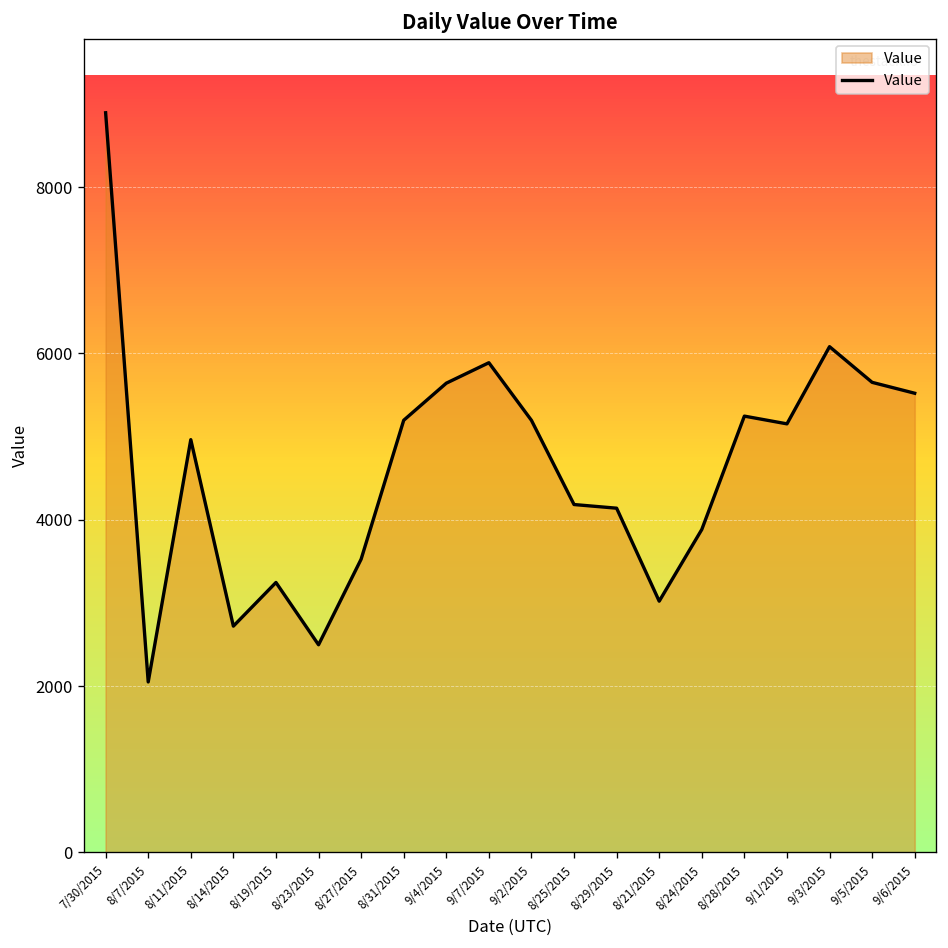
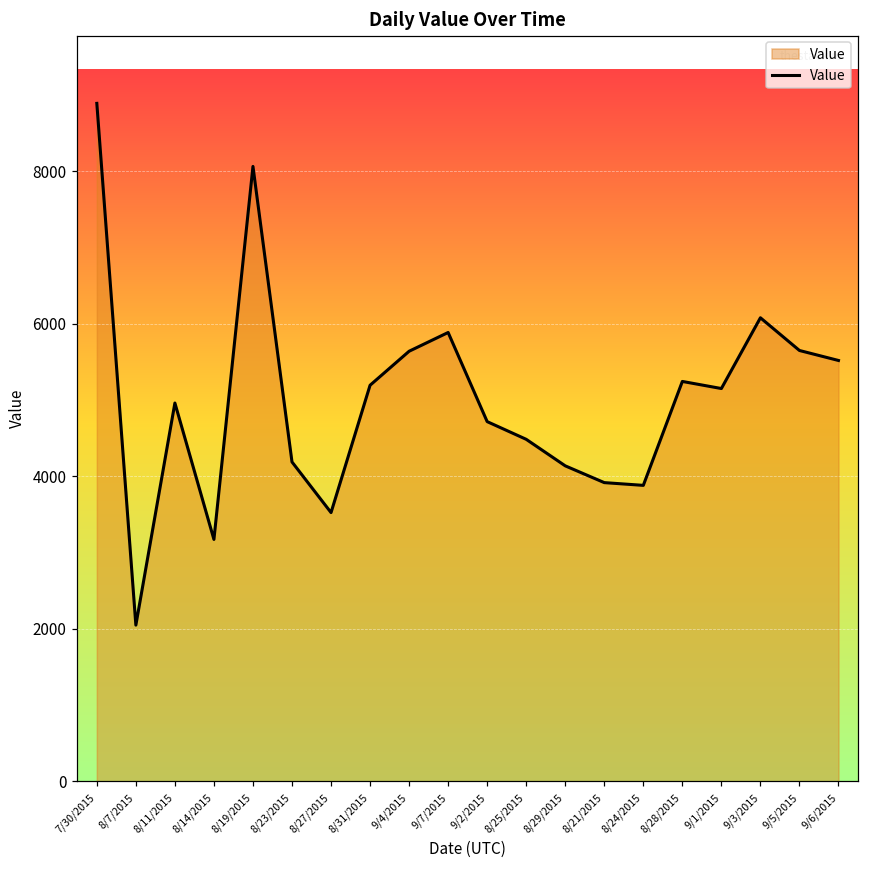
8/14/2015: 2700 -> 3200
8/19/2015: 3200 -> 8100
8/23/2015: 2500 -> 4200
9/2/2015: 5200 -> 4700
8/25/2015: 4200 -> 4500
8/21/2015: 3000 -> 3900
